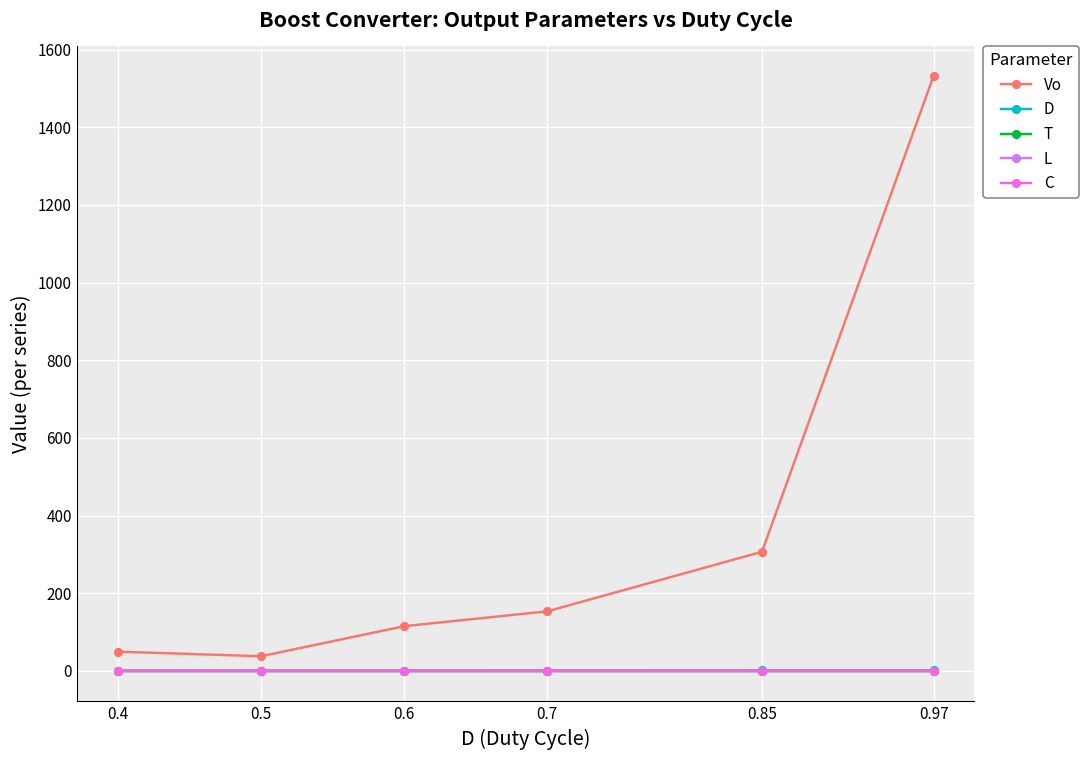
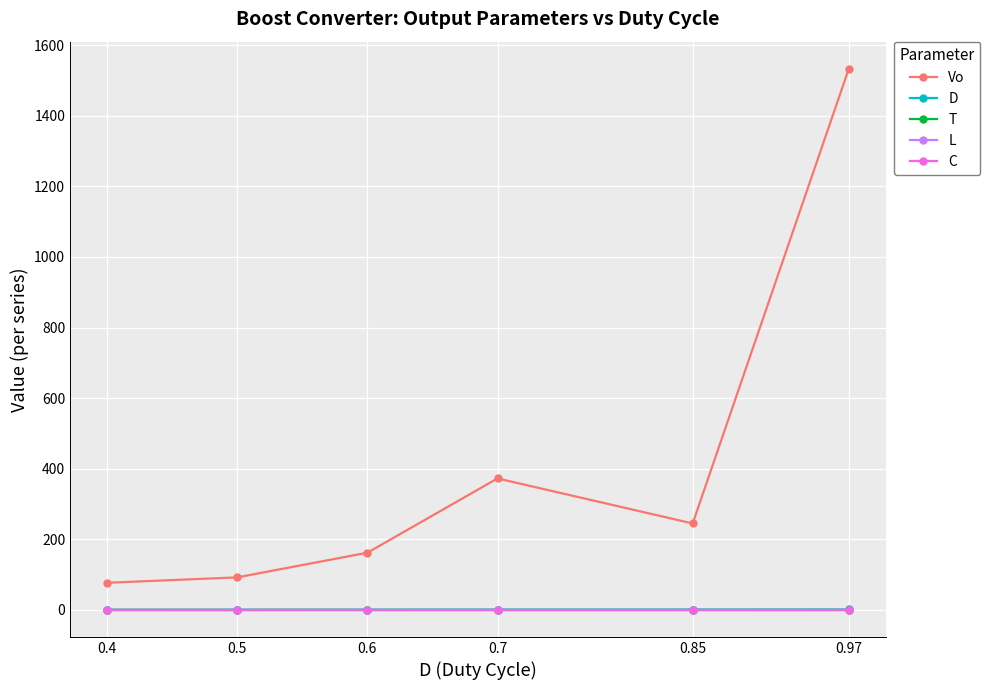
Vo, 0.4: 50 -> 80
Vo, 0.5: 40 -> 90
Vo, 0.6: 120 -> 160
Vo, 0.7: 150 -> 370
Vo, 0.85: 310 -> 240
